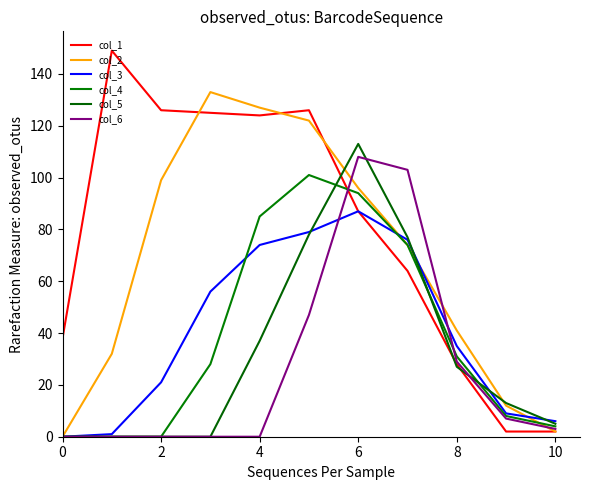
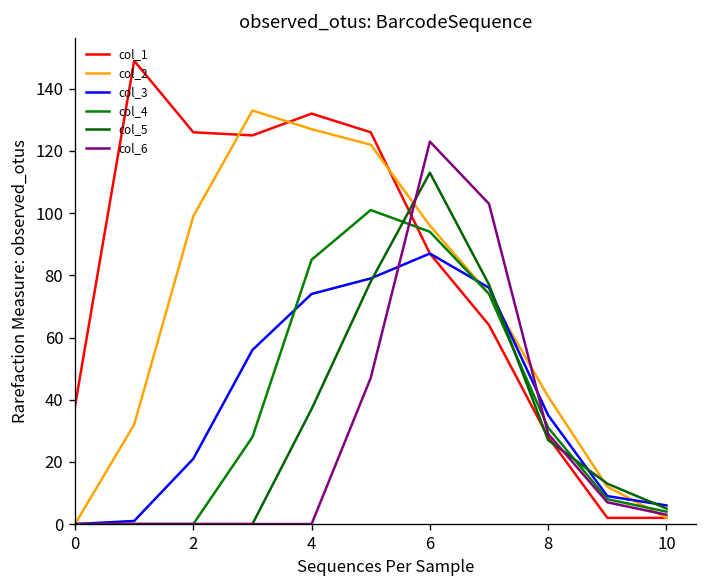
col_1, 4: 124 -> 132
col_6, 6: 108 -> 123
